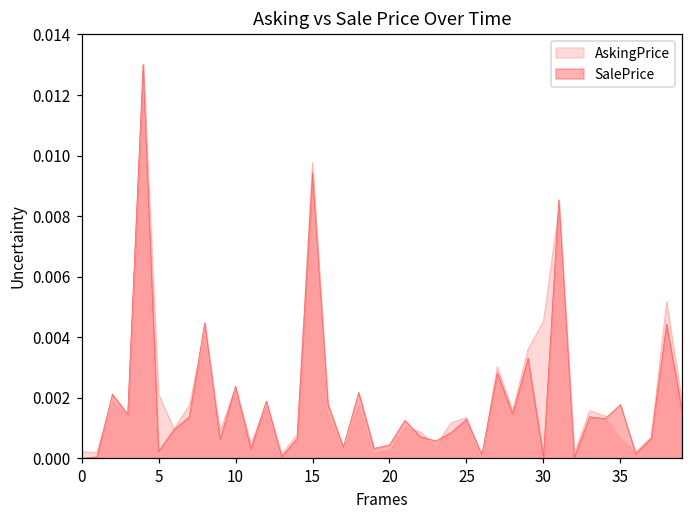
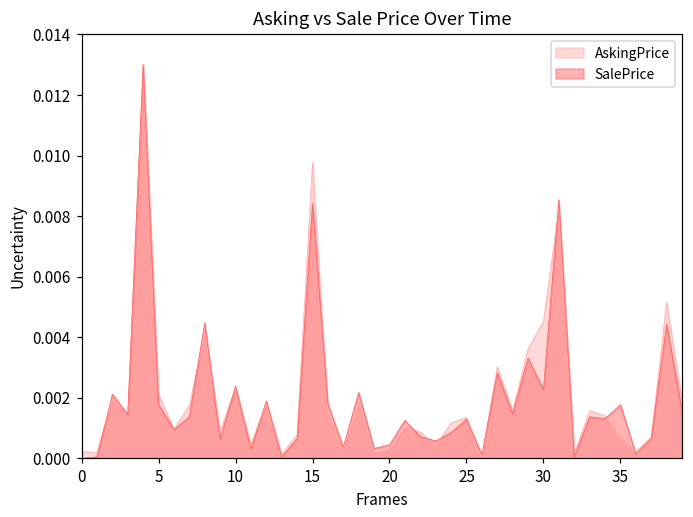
SalePrice, 5: 0.0002 -> 0.0018
SalePrice, 15: 0.0094 -> 0.0084
SalePrice, 30: 0.0000 -> 0.0023
